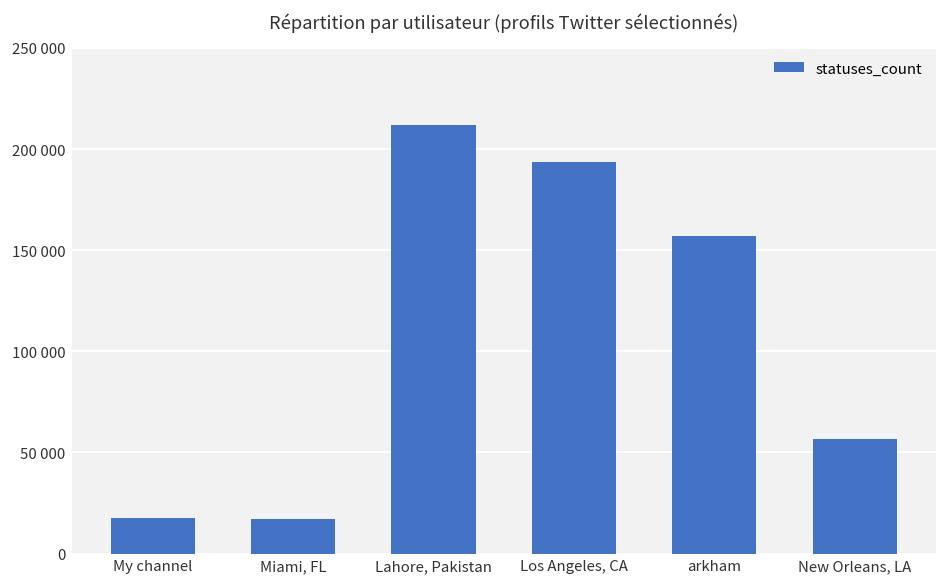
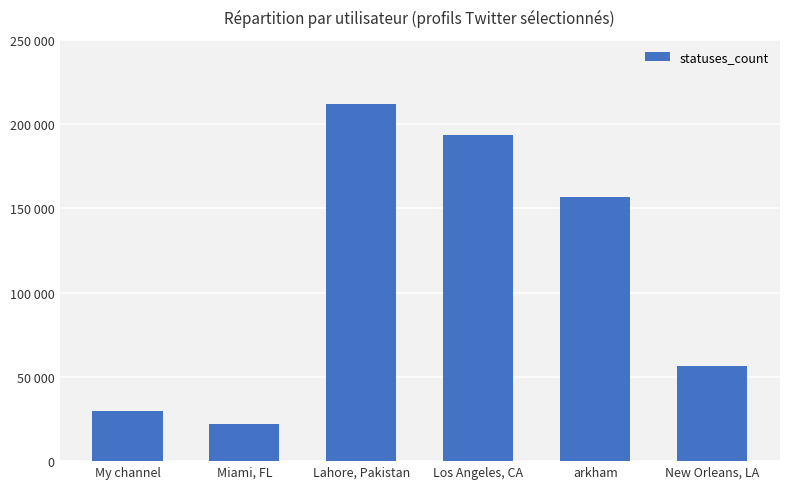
My channel: 17000 -> 30000
Miami, FL: 17000 -> 22000
